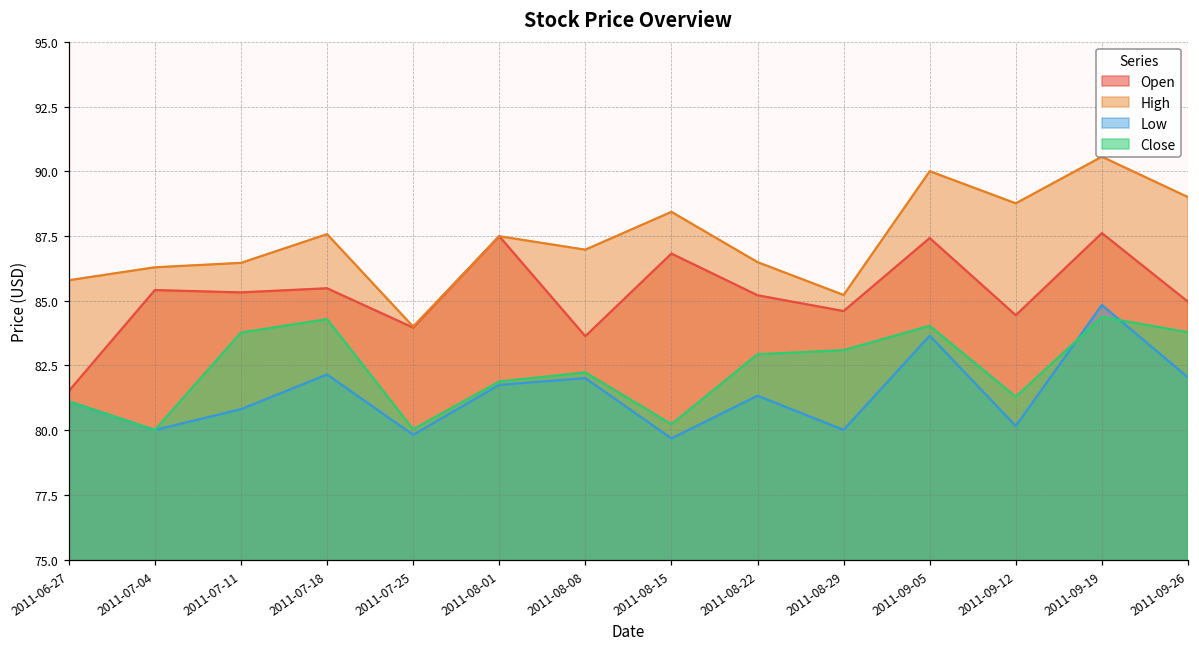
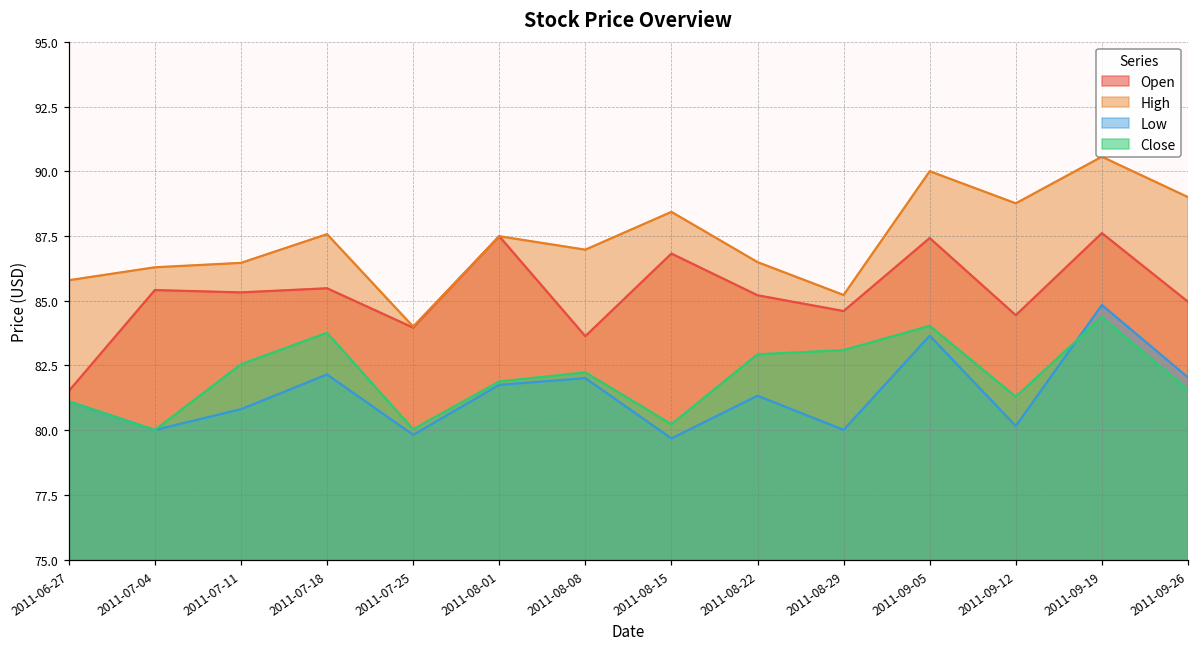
Close, 2011-07-11: 83.8 -> 82.5
Close, 2011-07-18: 84.3 -> 83.8
Close, 2011-09-26: 83.8 -> 81.6
